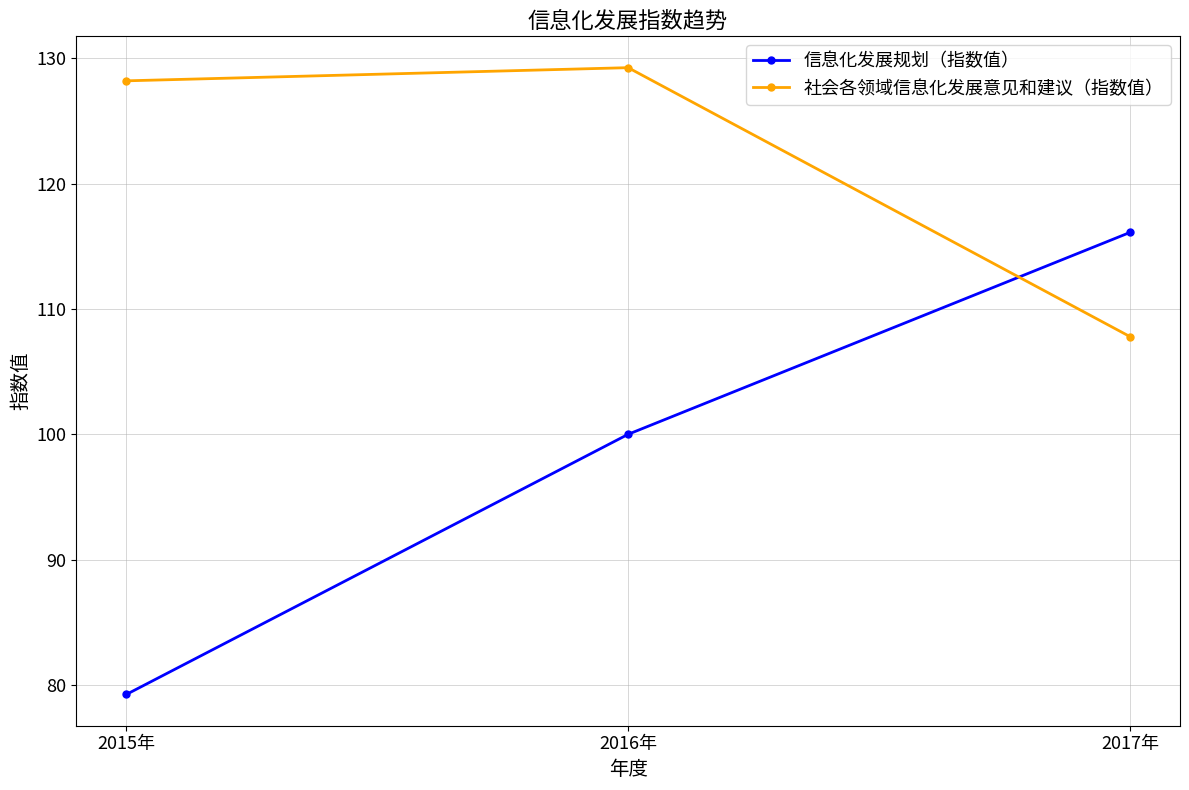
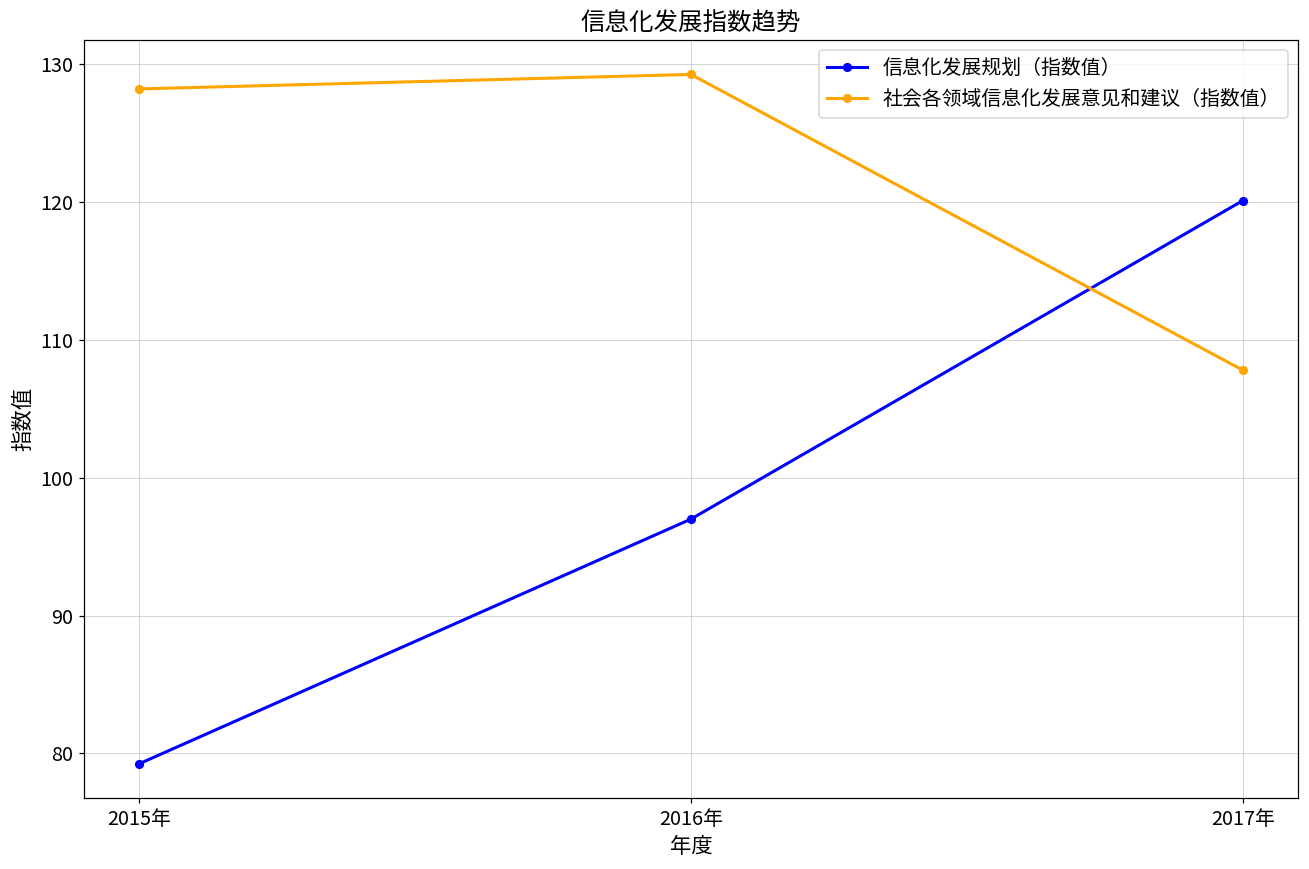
信息化发展规划（指数值）, 2016年: 100 -> 97
信息化发展规划（指数值）, 2017年: 116.1 -> 120.1
